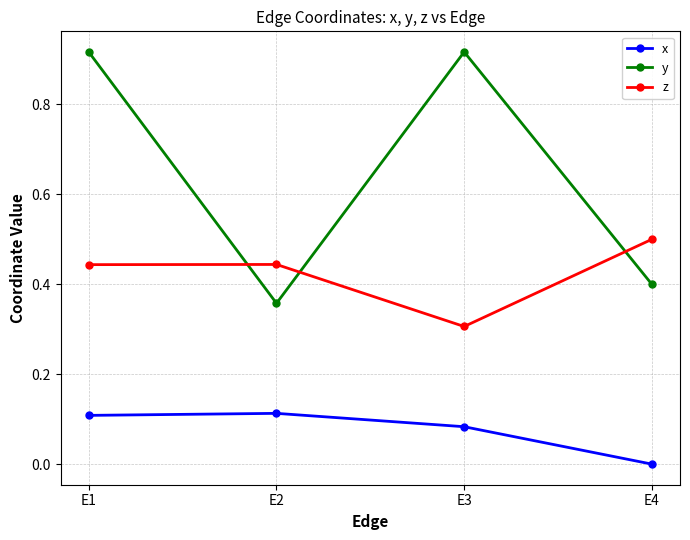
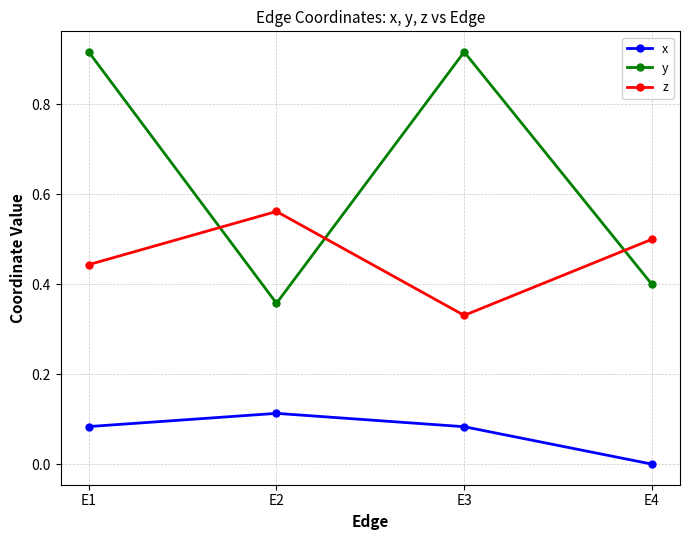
x, E1: 0.11 -> 0.08
z, E2: 0.44 -> 0.56
z, E3: 0.31 -> 0.33
